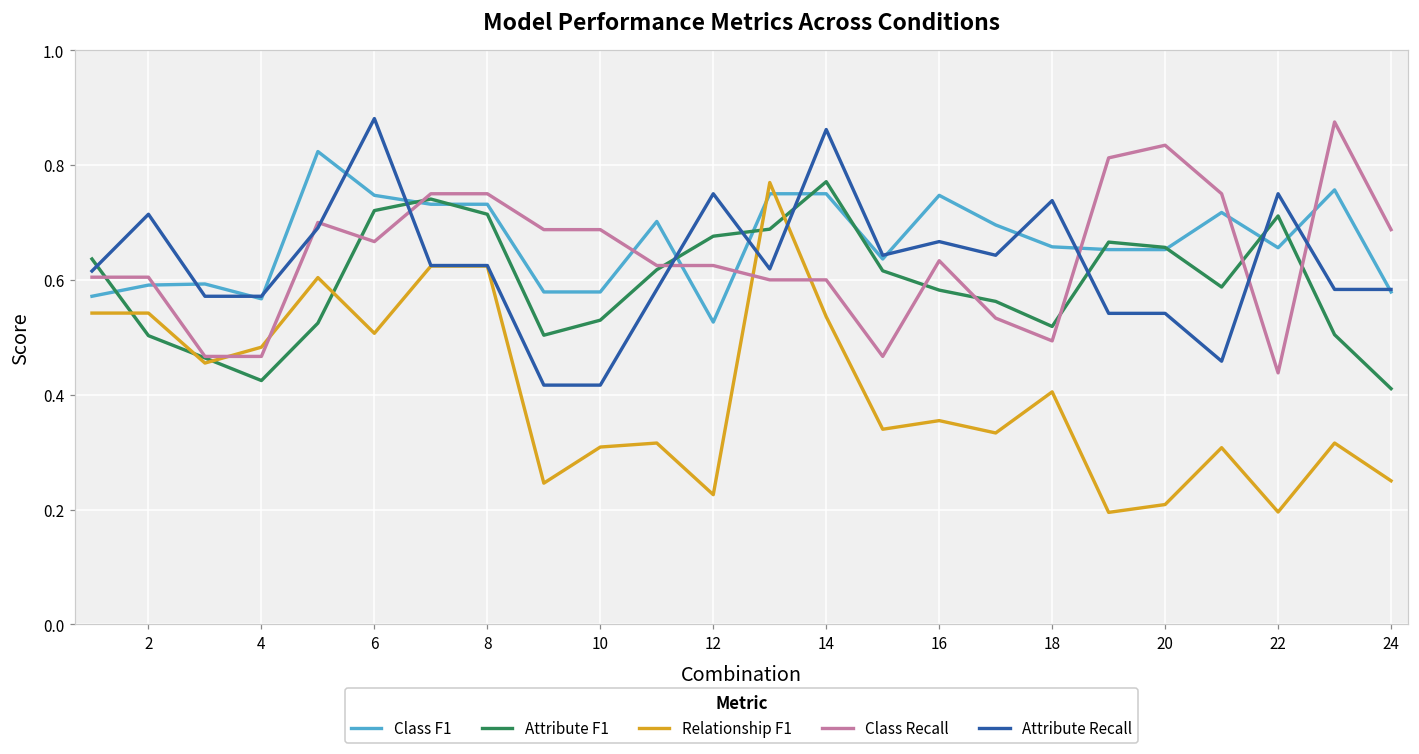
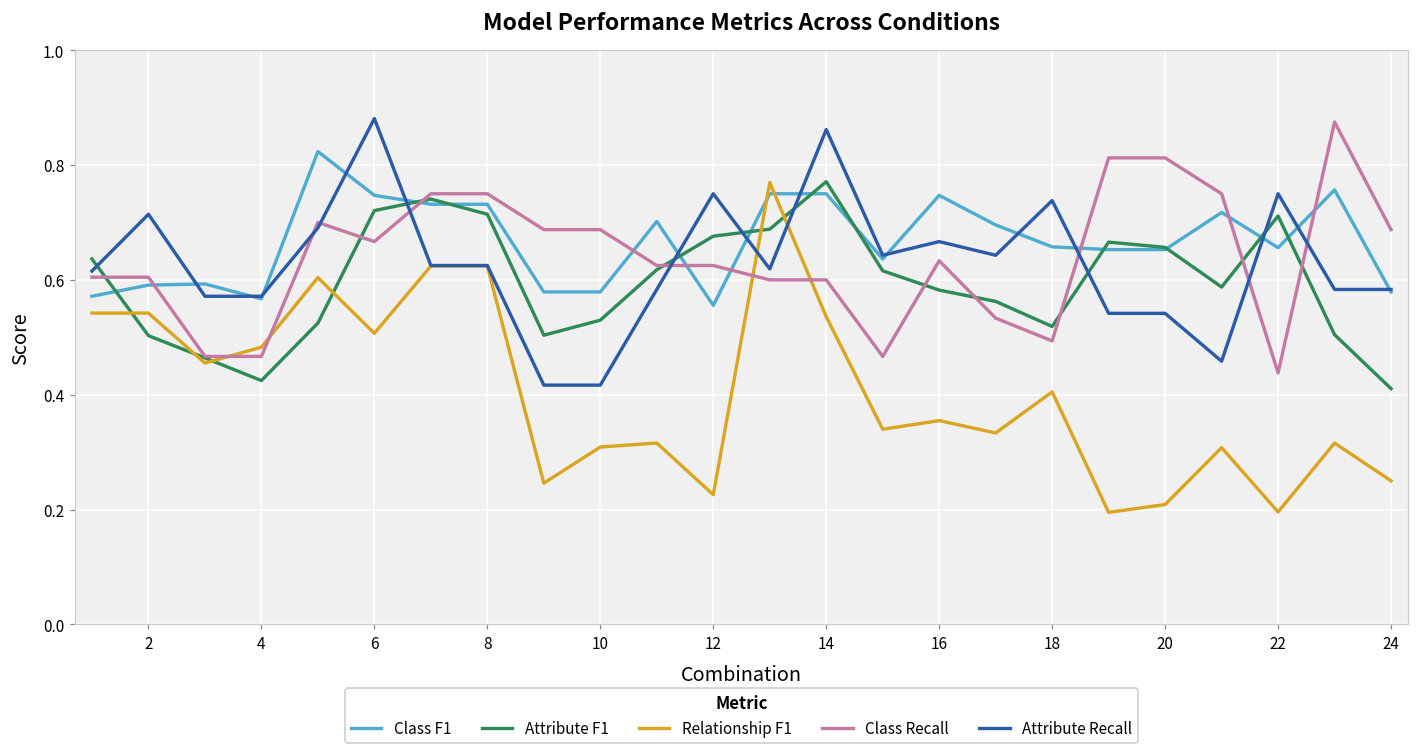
Class F1, 12: 0.53 -> 0.56
Class Recall, 20: 0.83 -> 0.81
